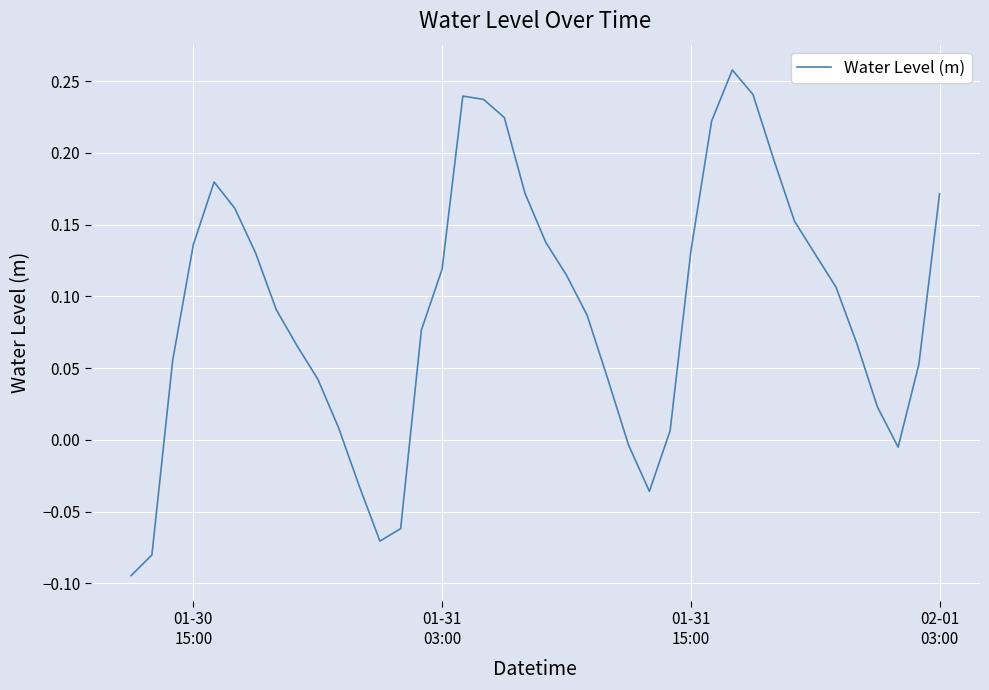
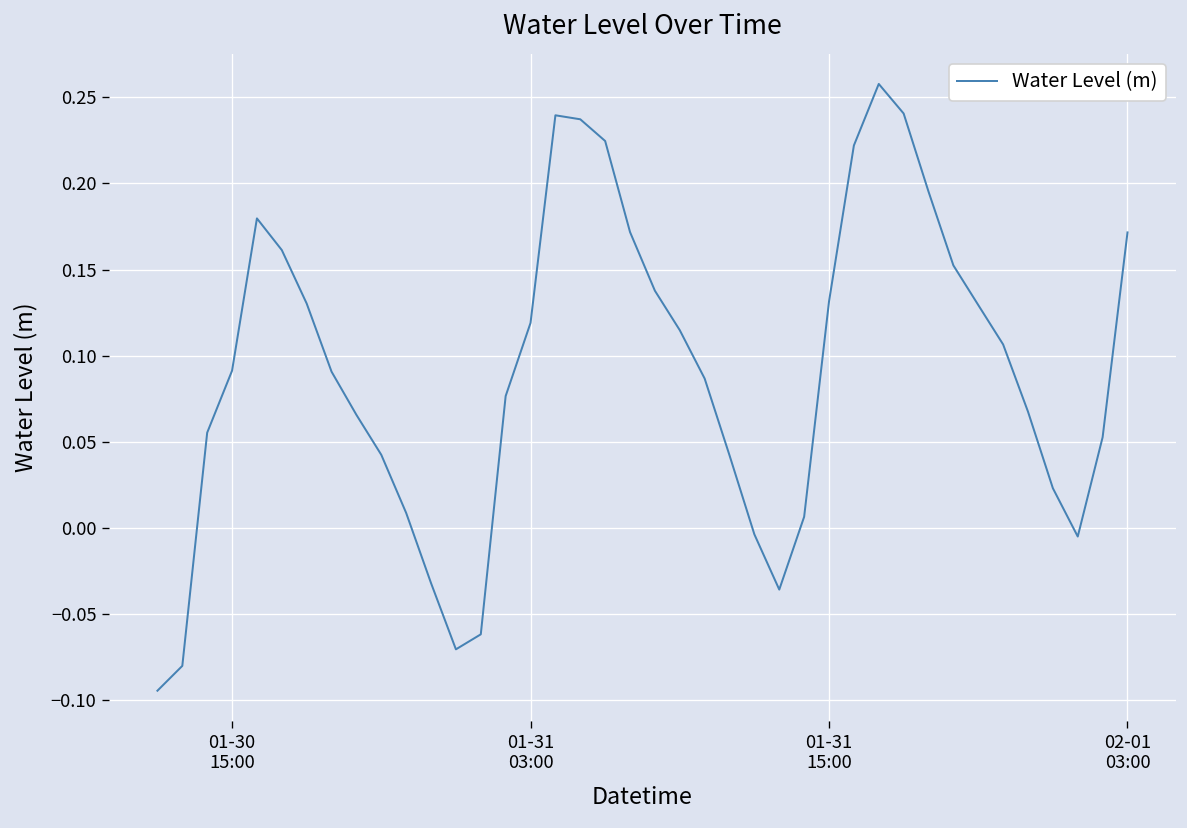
01-30 15:00: 0.136 -> 0.091
